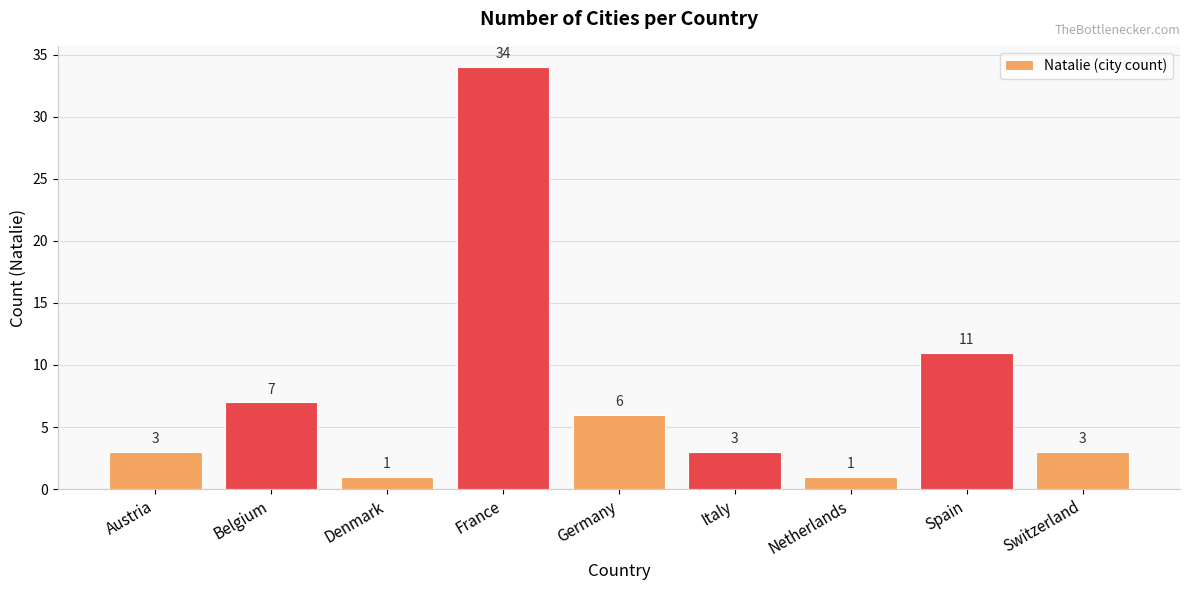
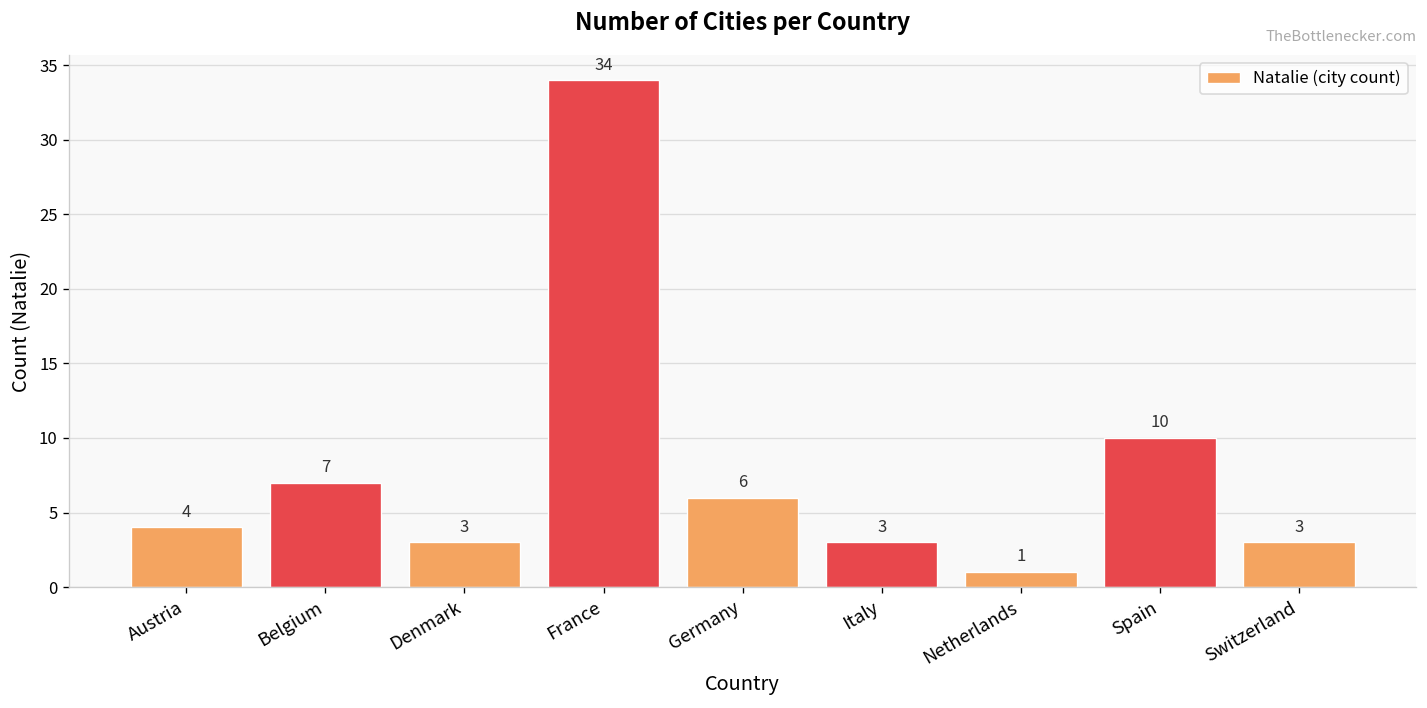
Austria: 3 -> 4
Denmark: 1 -> 3
Spain: 11 -> 10
